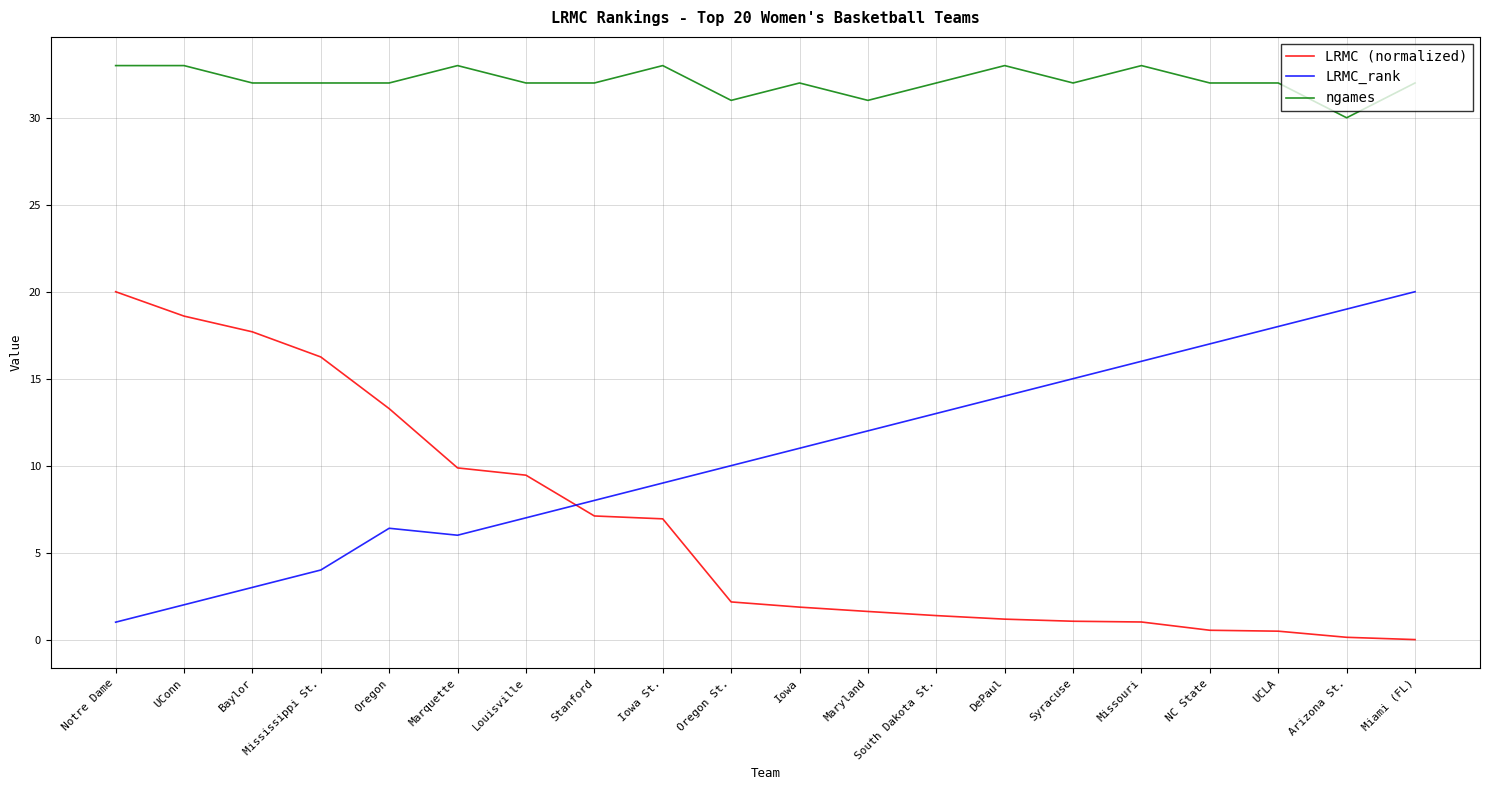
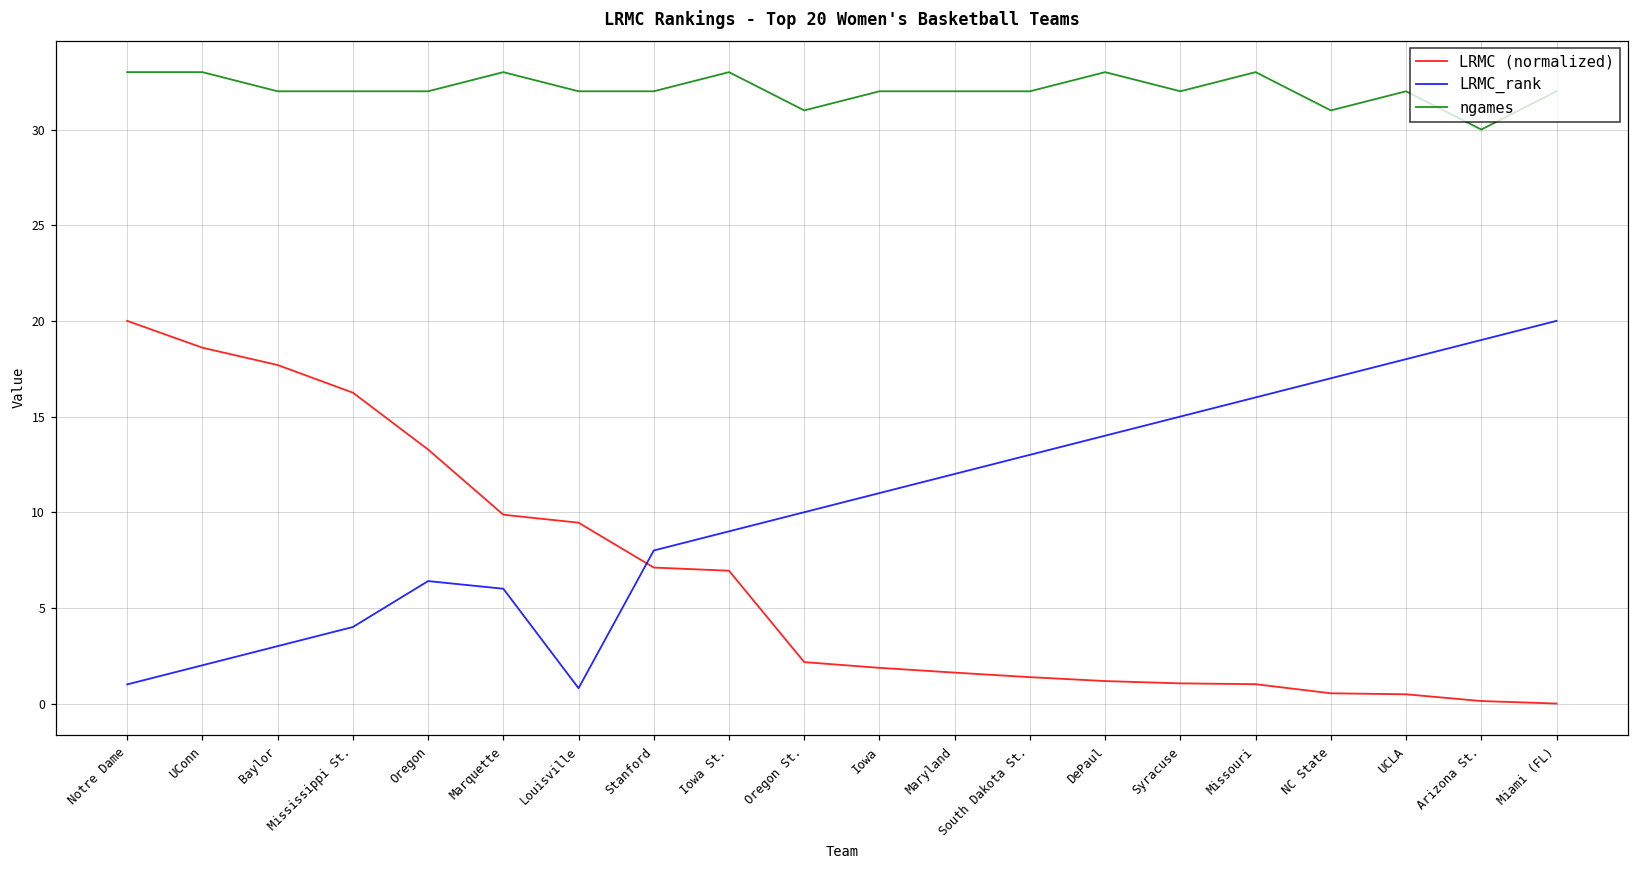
LRMC_rank, Louisville: 7.0 -> 0.8
ngames, Maryland: 31 -> 32
ngames, NC State: 32 -> 31
